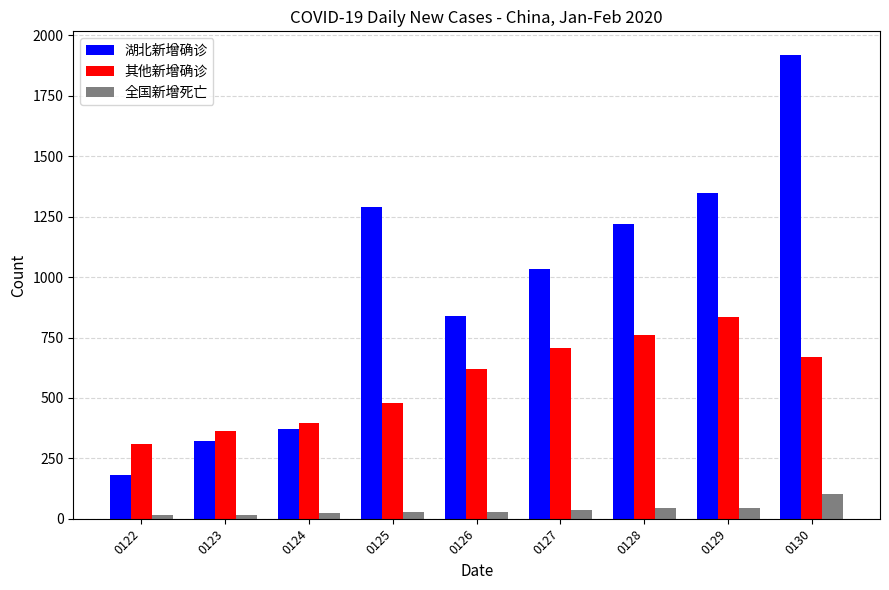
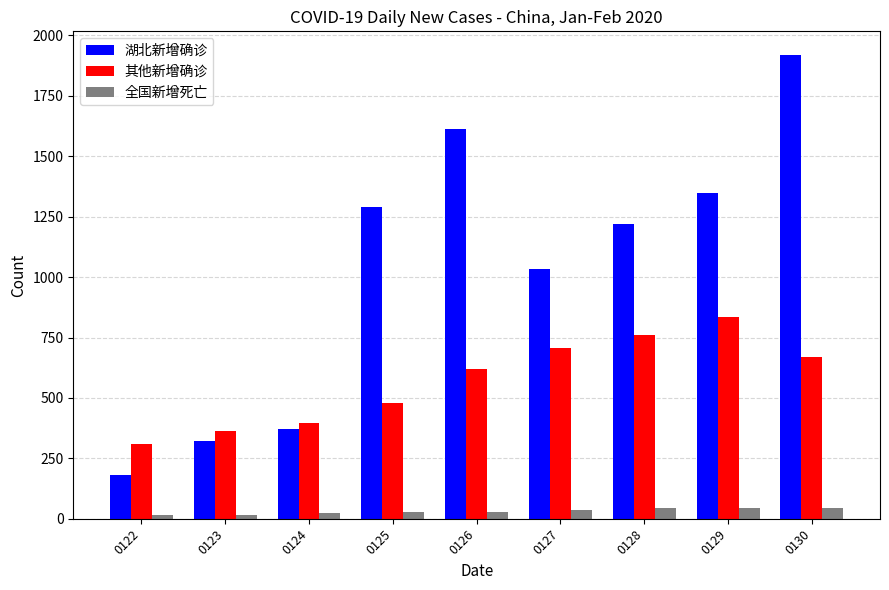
湖北新增确诊, 0126: 840 -> 1610
全国新增死亡, 0130: 100 -> 50
